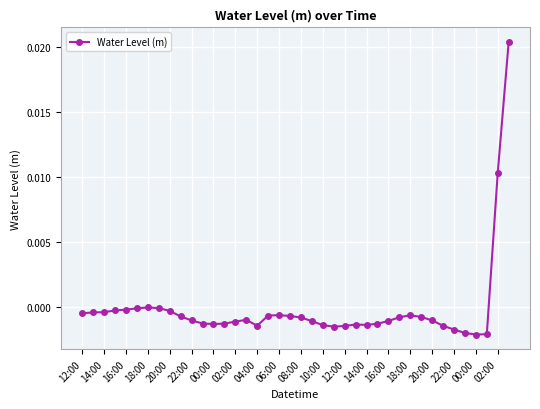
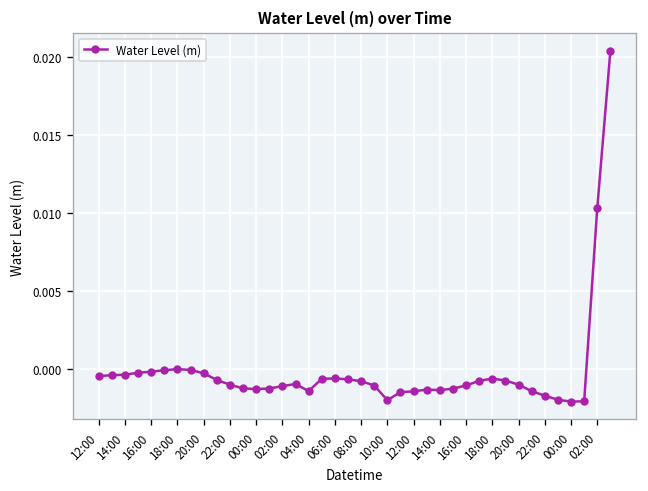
10:00: -0.0014 -> -0.0020
